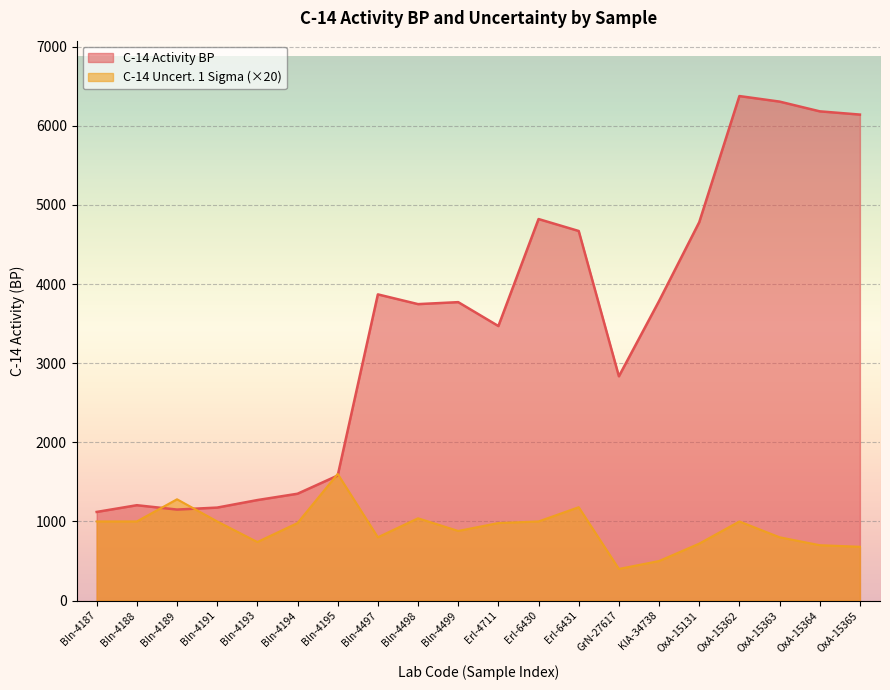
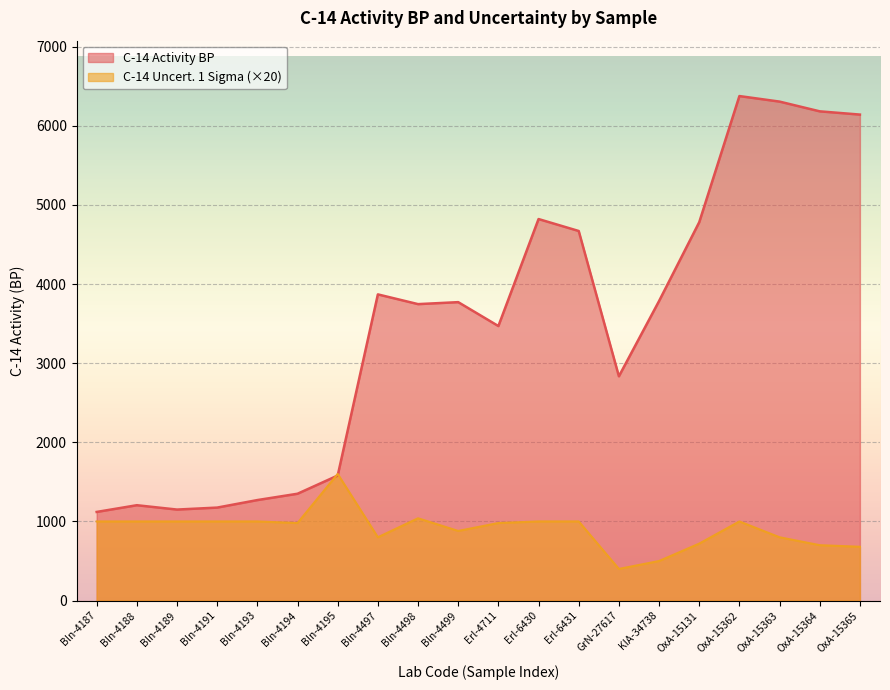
C-14 Uncert. 1 Sigma (×20), Bln-4189: 1300 -> 1000
C-14 Uncert. 1 Sigma (×20), Bln-4193: 700 -> 1000
C-14 Uncert. 1 Sigma (×20), Erl-6431: 1200 -> 1000
